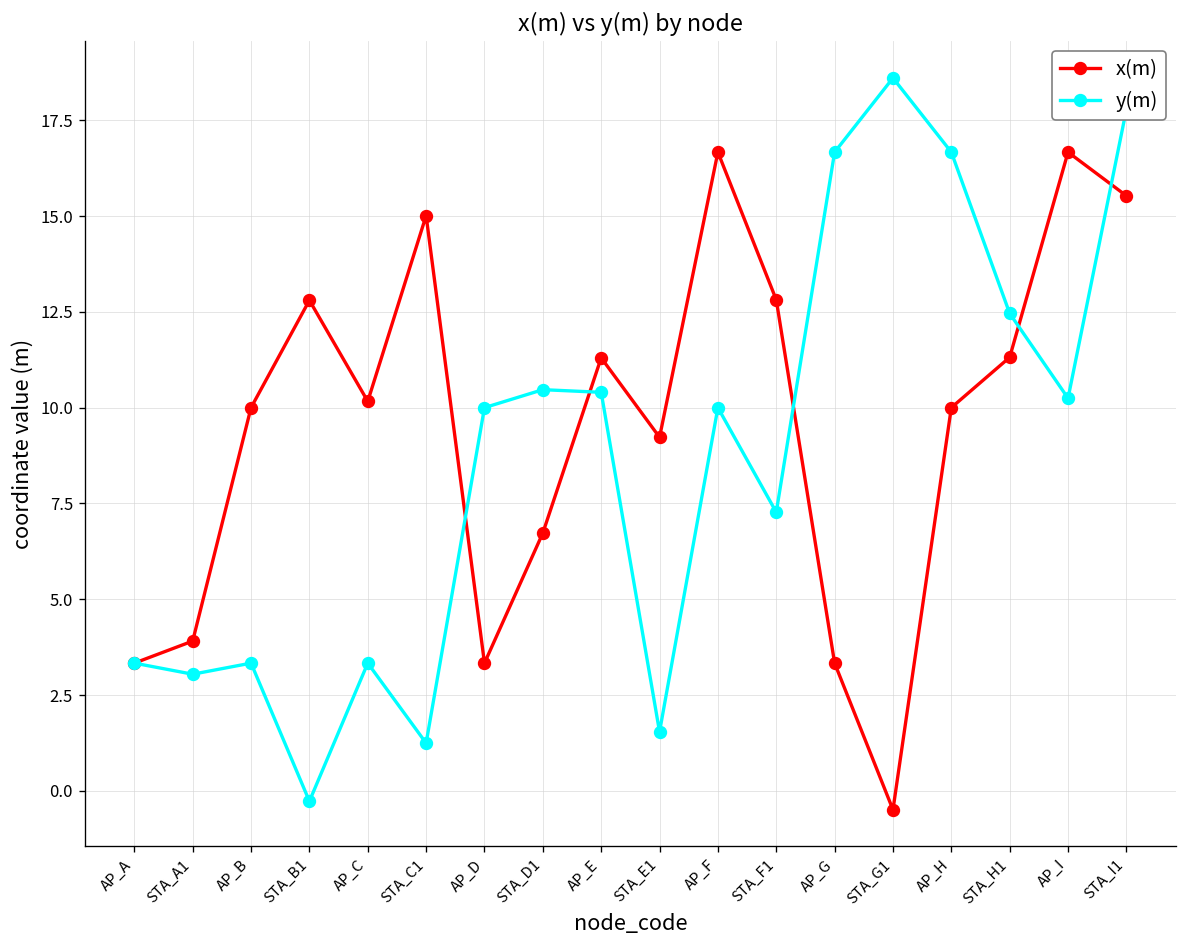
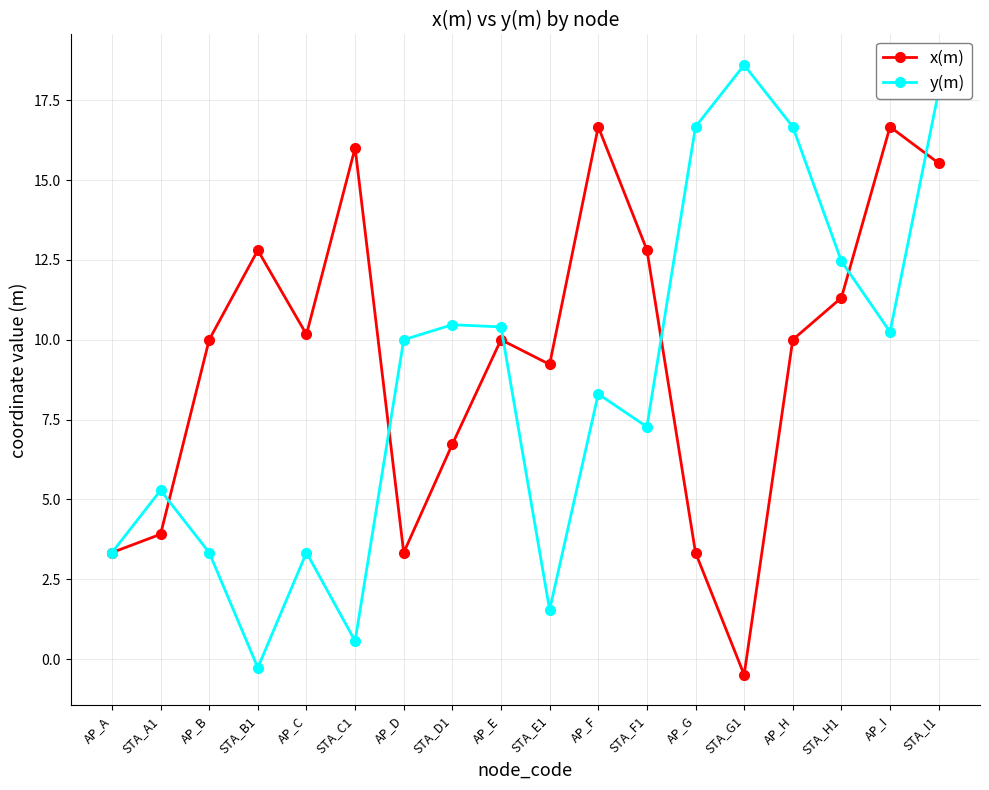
y(m), STA_A1: 3.0 -> 5.3
x(m), STA_C1: 15.0 -> 16.0
y(m), STA_C1: 1.2 -> 0.6
x(m), AP_E: 11.3 -> 10.0
y(m), AP_F: 10.0 -> 8.3
